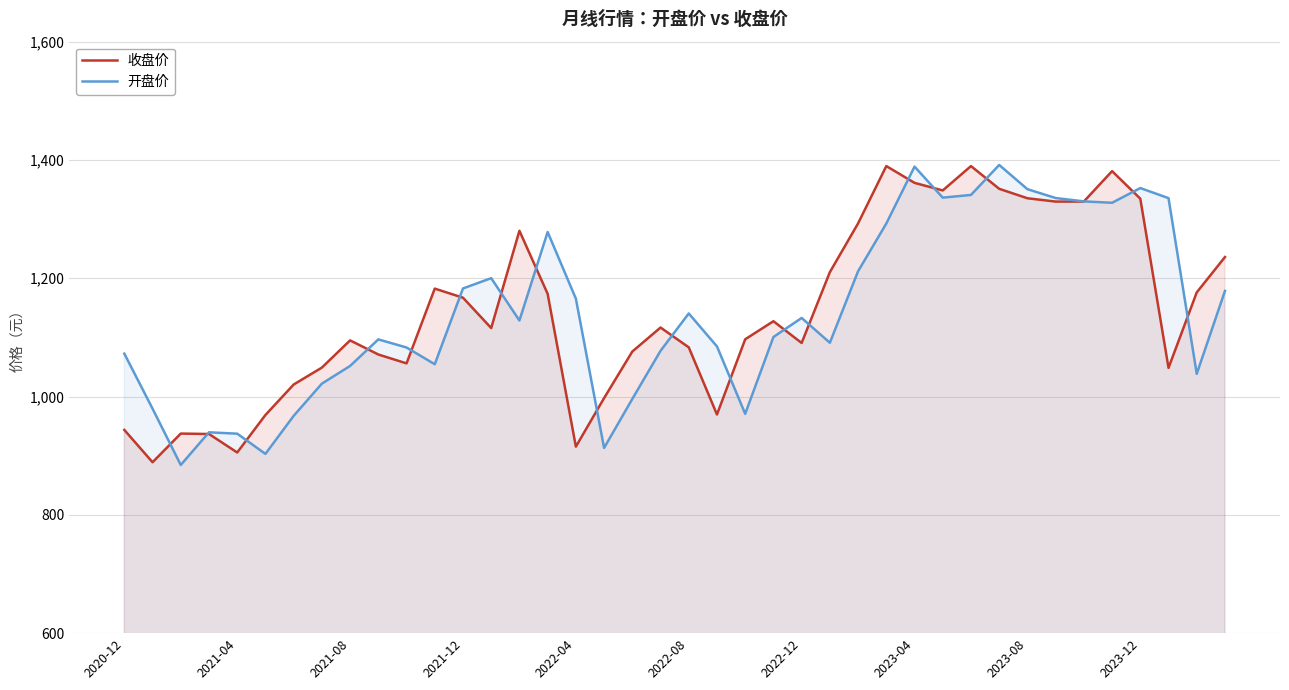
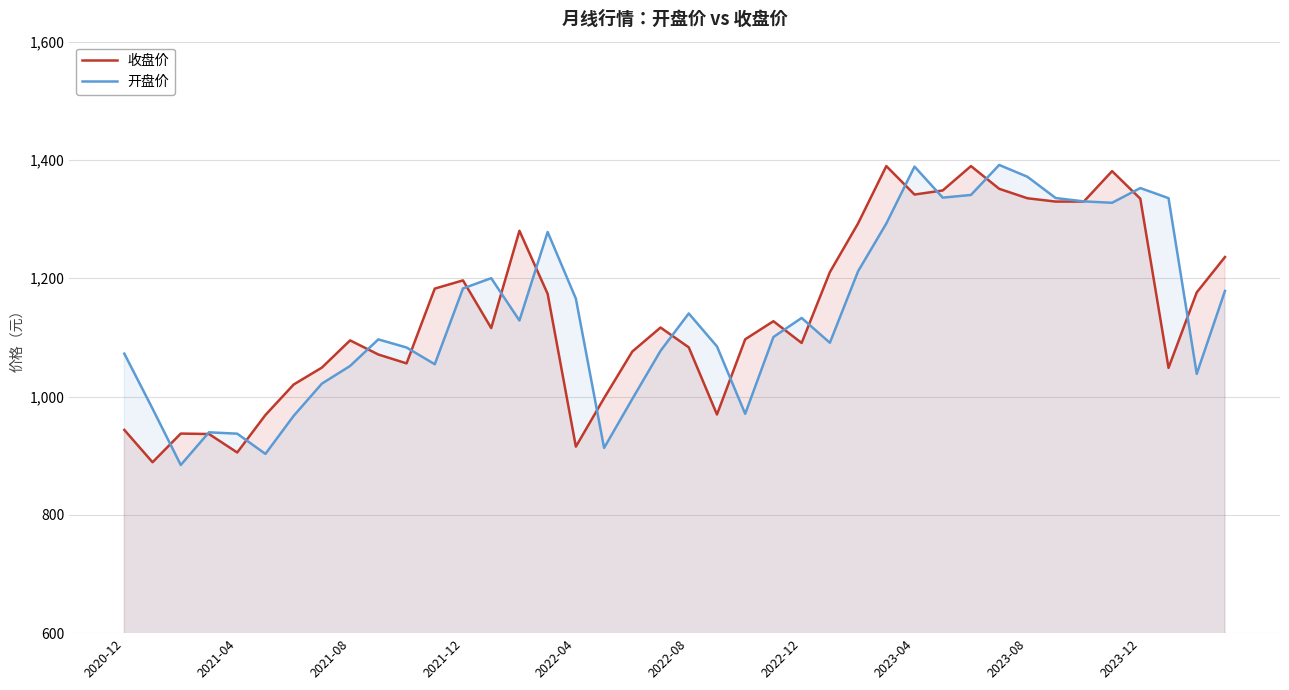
收盘价, 2021-12: 1,170 -> 1,200
收盘价, 2023-04: 1,360 -> 1,340
开盘价, 2023-08: 1,350 -> 1,370
